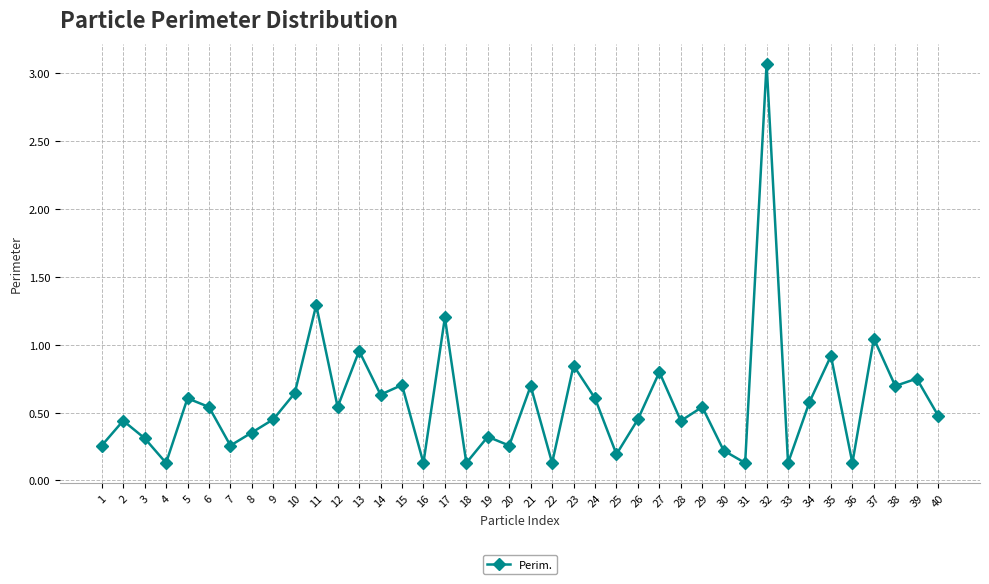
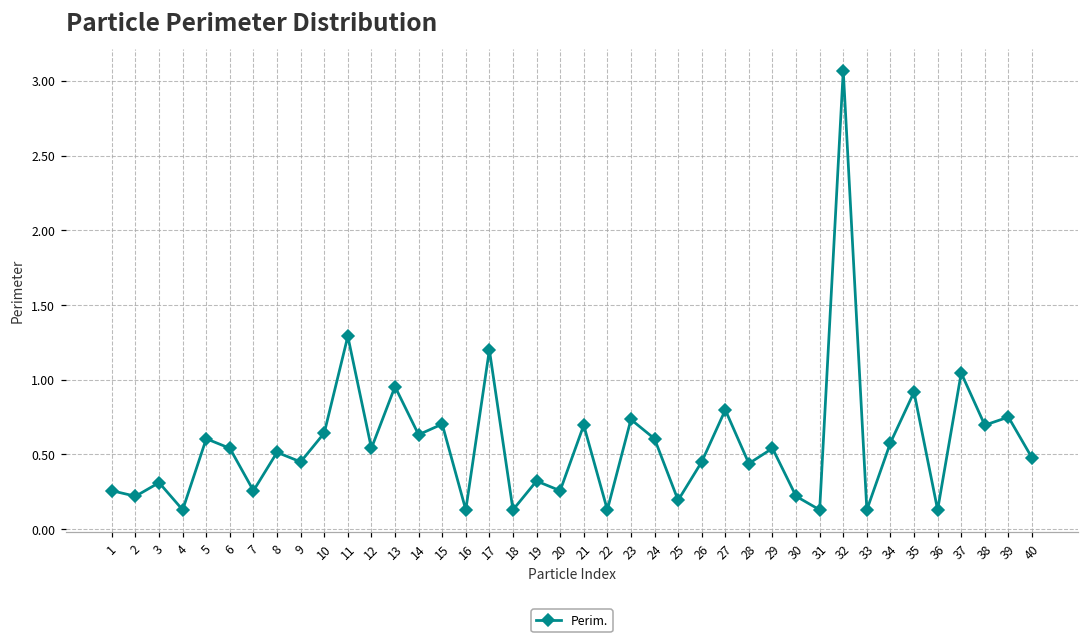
2: 0.44 -> 0.22
8: 0.35 -> 0.51
23: 0.85 -> 0.73
